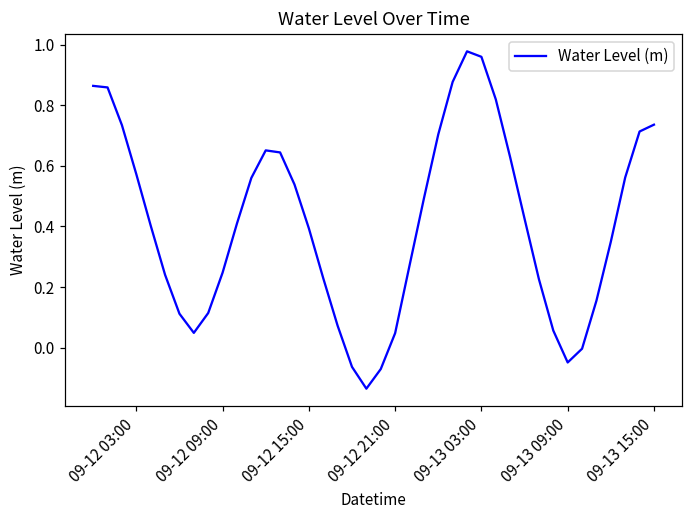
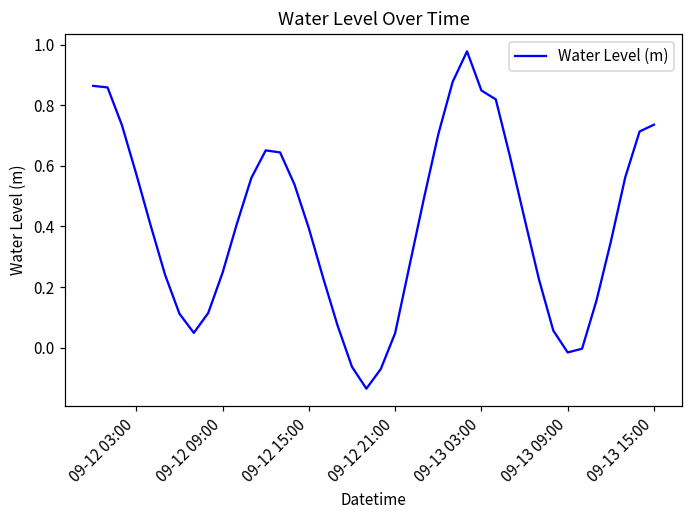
09-13 03:00: 0.96 -> 0.85
09-13 09:00: -0.05 -> -0.02
